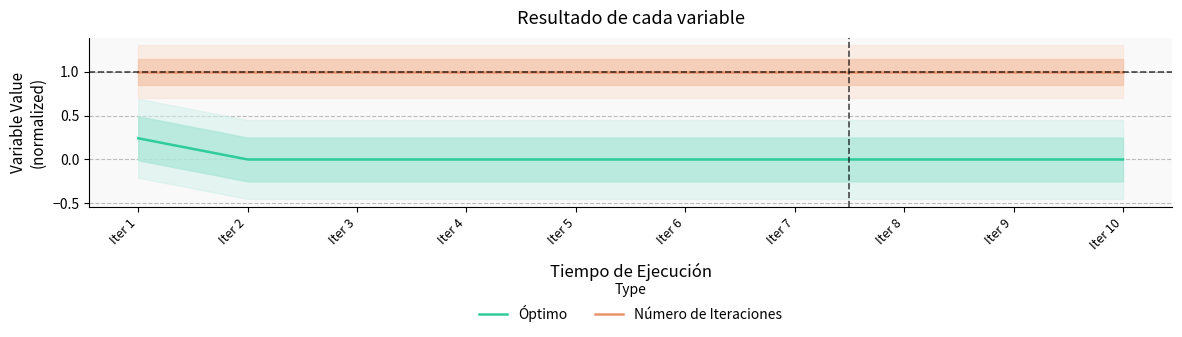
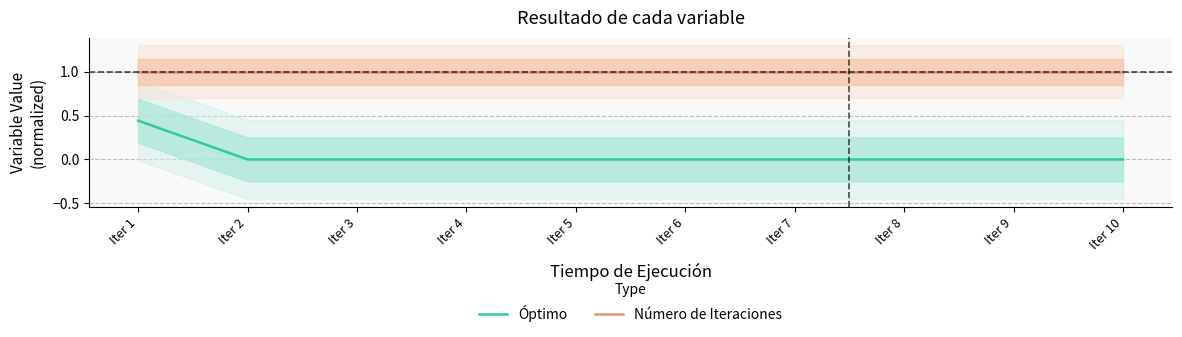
Óptimo, Iter 1: 0.2 -> 0.4
